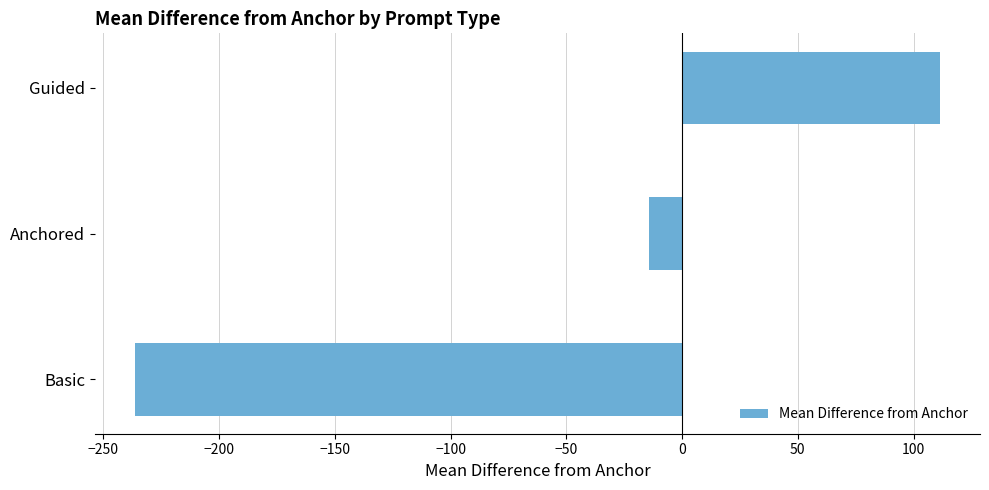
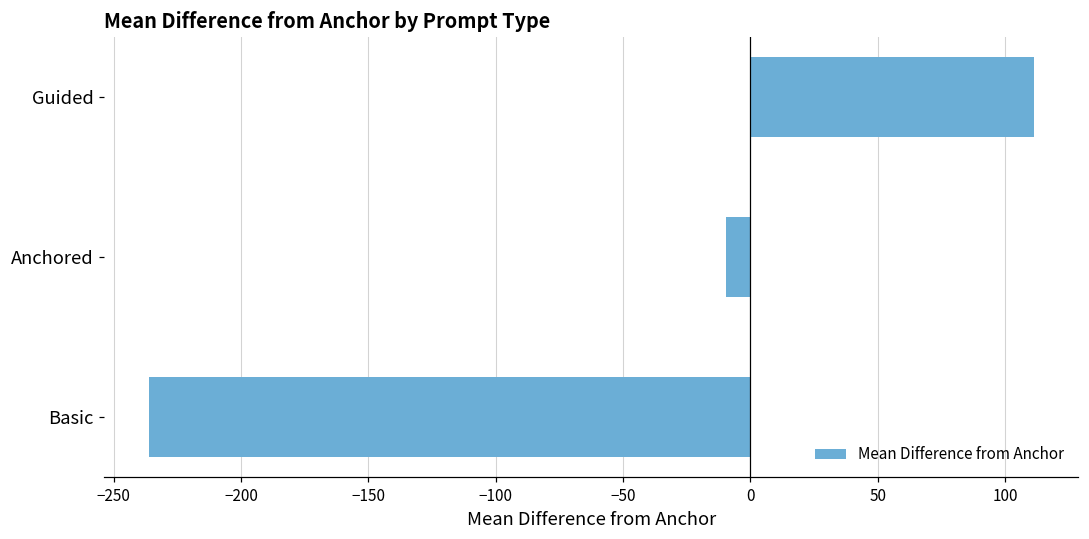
Anchored: -14 -> -9
